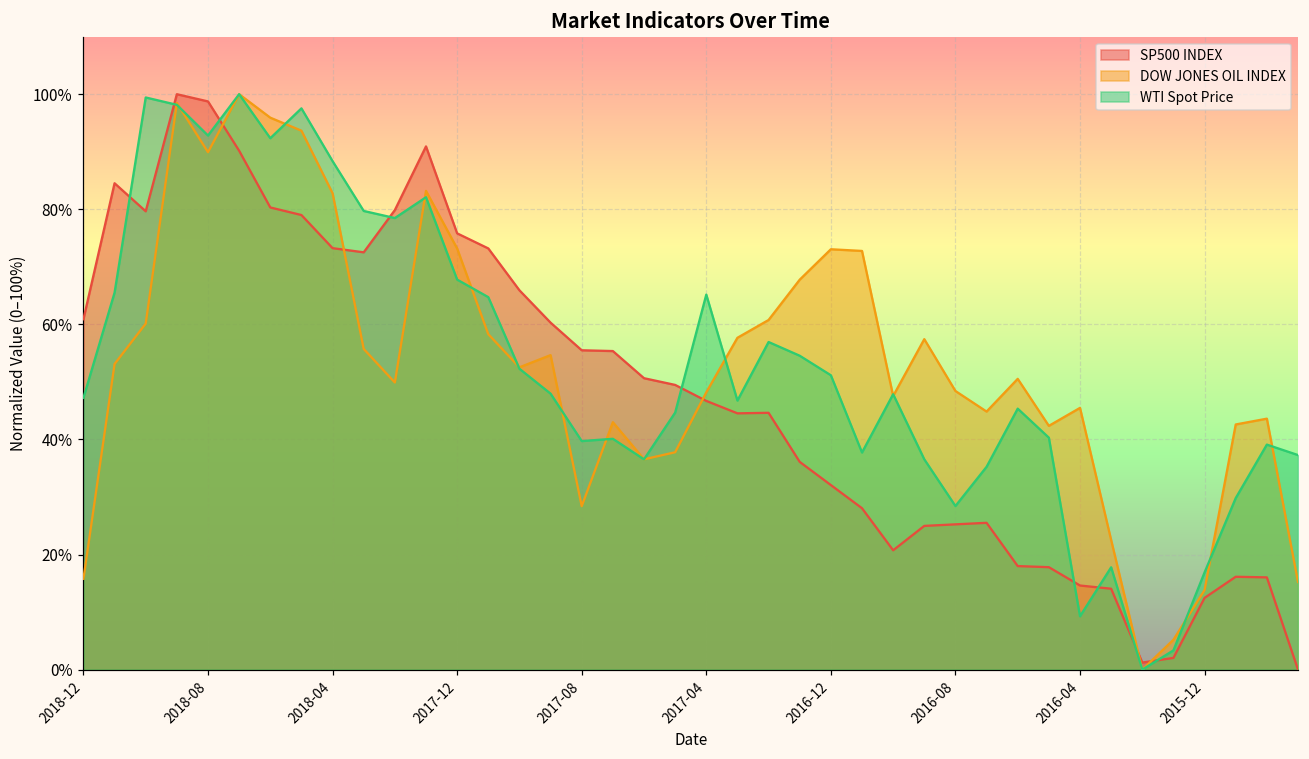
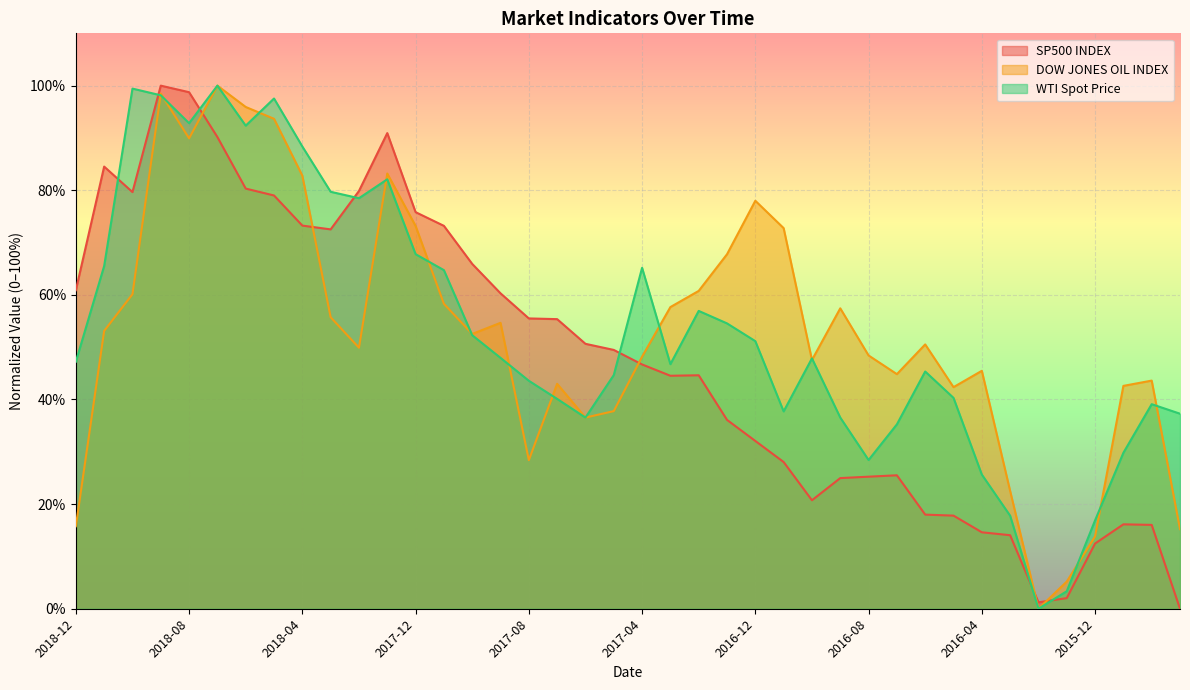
WTI Spot Price, 2017-08: 40% -> 44%
DOW JONES OIL INDEX, 2016-12: 73% -> 78%
WTI Spot Price, 2016-04: 9% -> 26%
